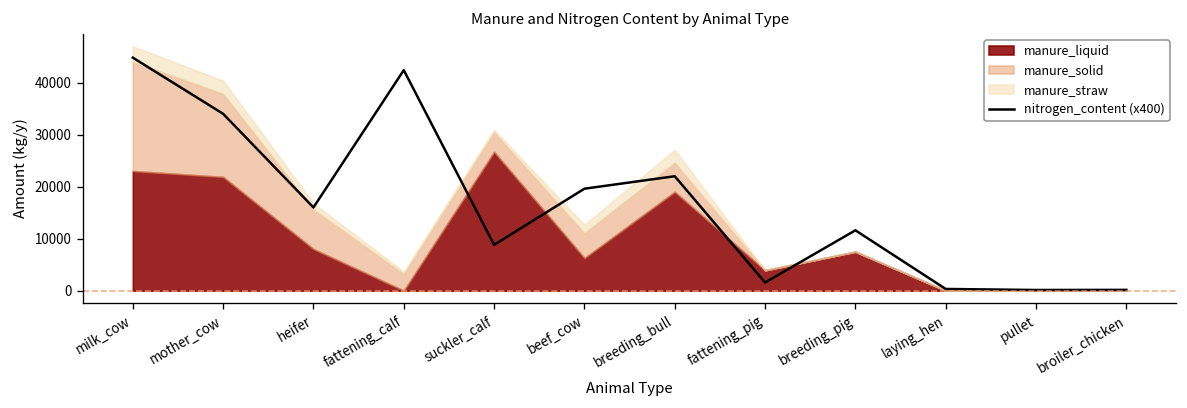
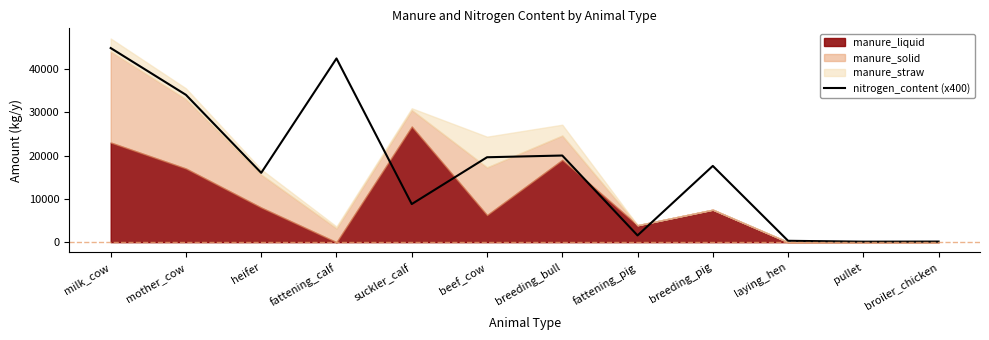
manure_liquid, mother_cow: 22000 -> 17000
manure_solid, beef_cow: 5000 -> 11000
manure_straw, beef_cow: 2000 -> 7000
nitrogen_content (x400), breeding_bull: 22000 -> 20000
nitrogen_content (x400), breeding_pig: 12000 -> 18000
